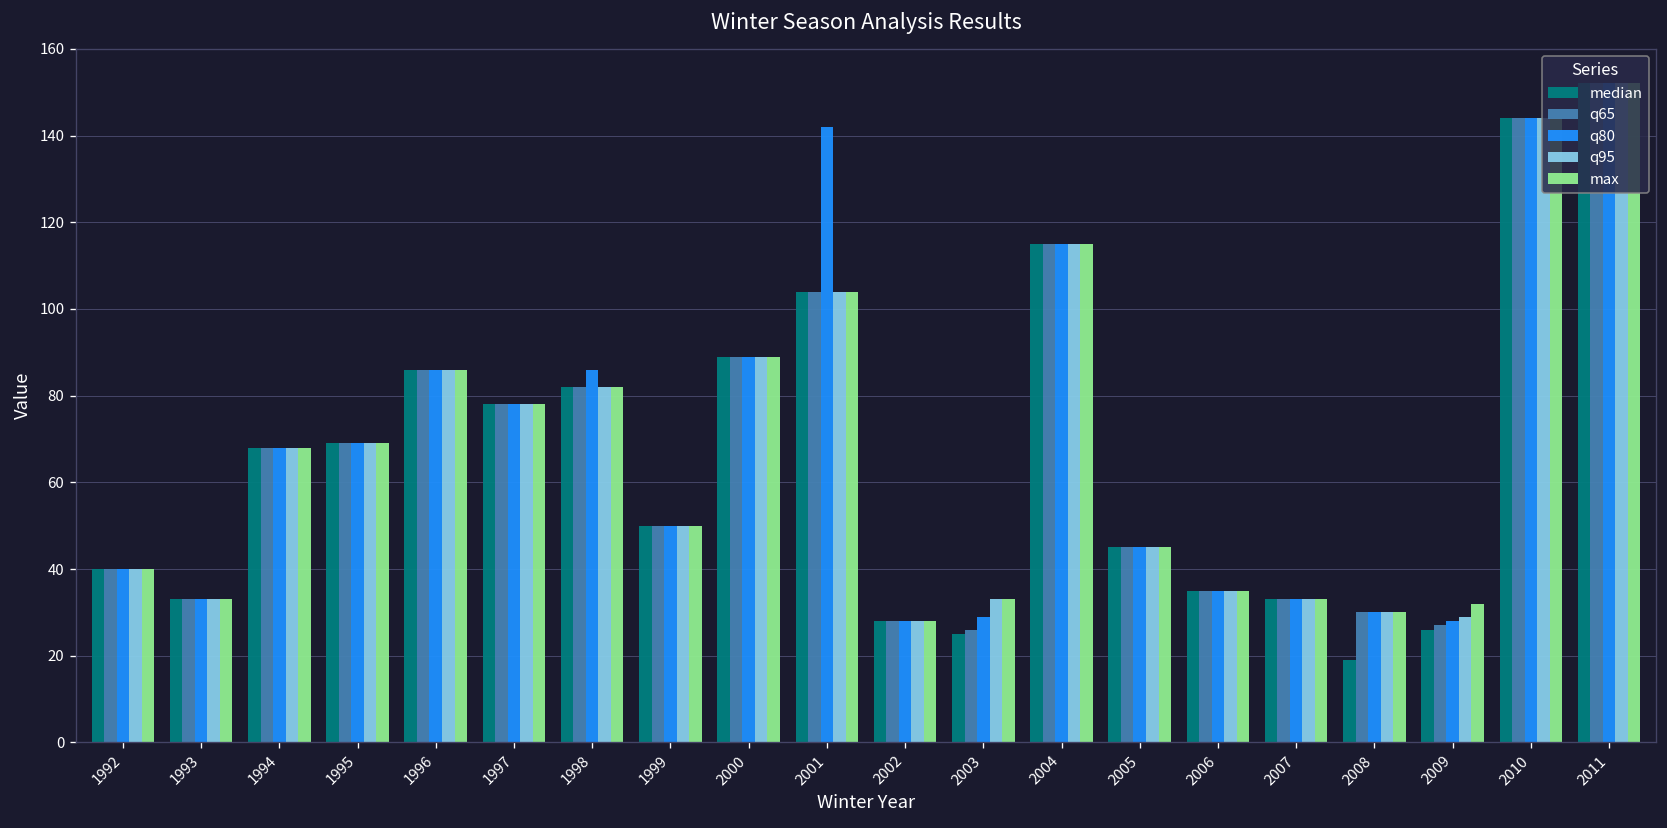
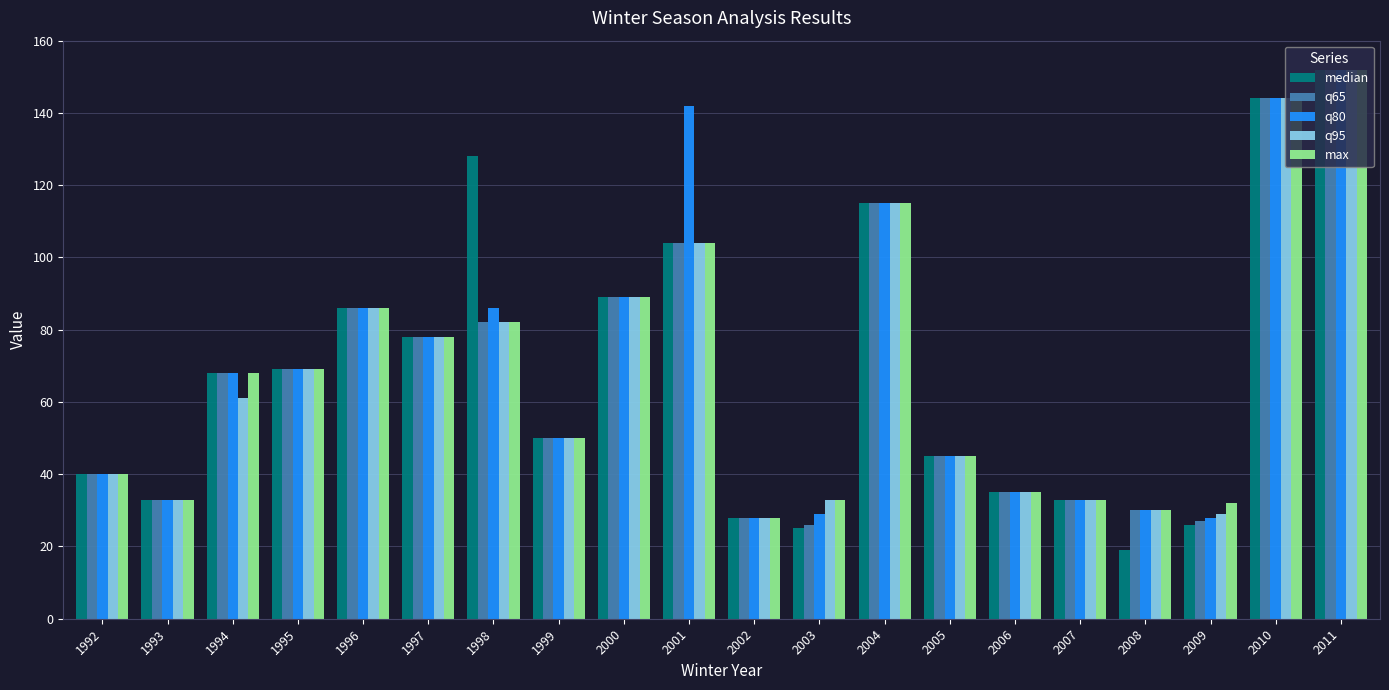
q95, 1994: 68 -> 61
median, 1998: 82 -> 128
